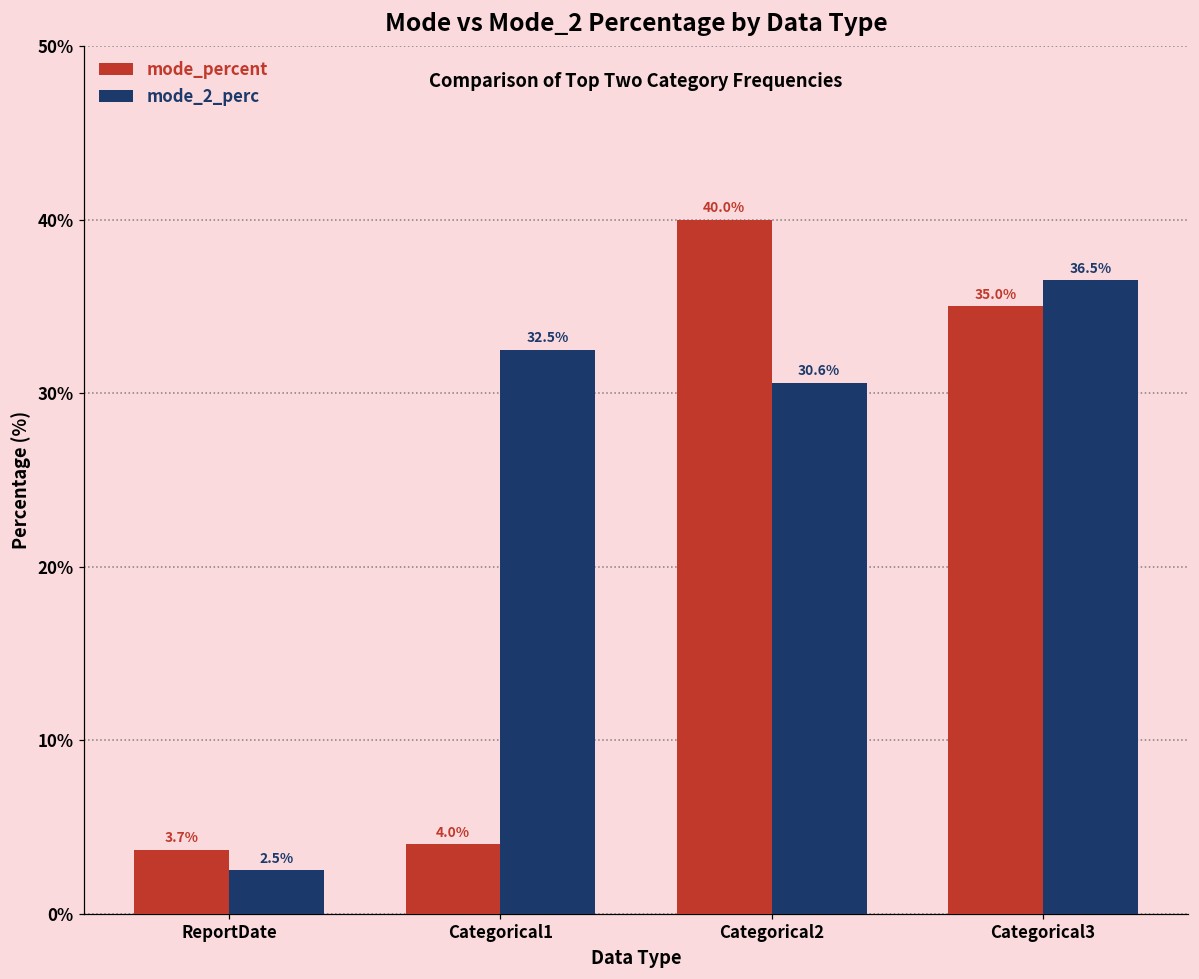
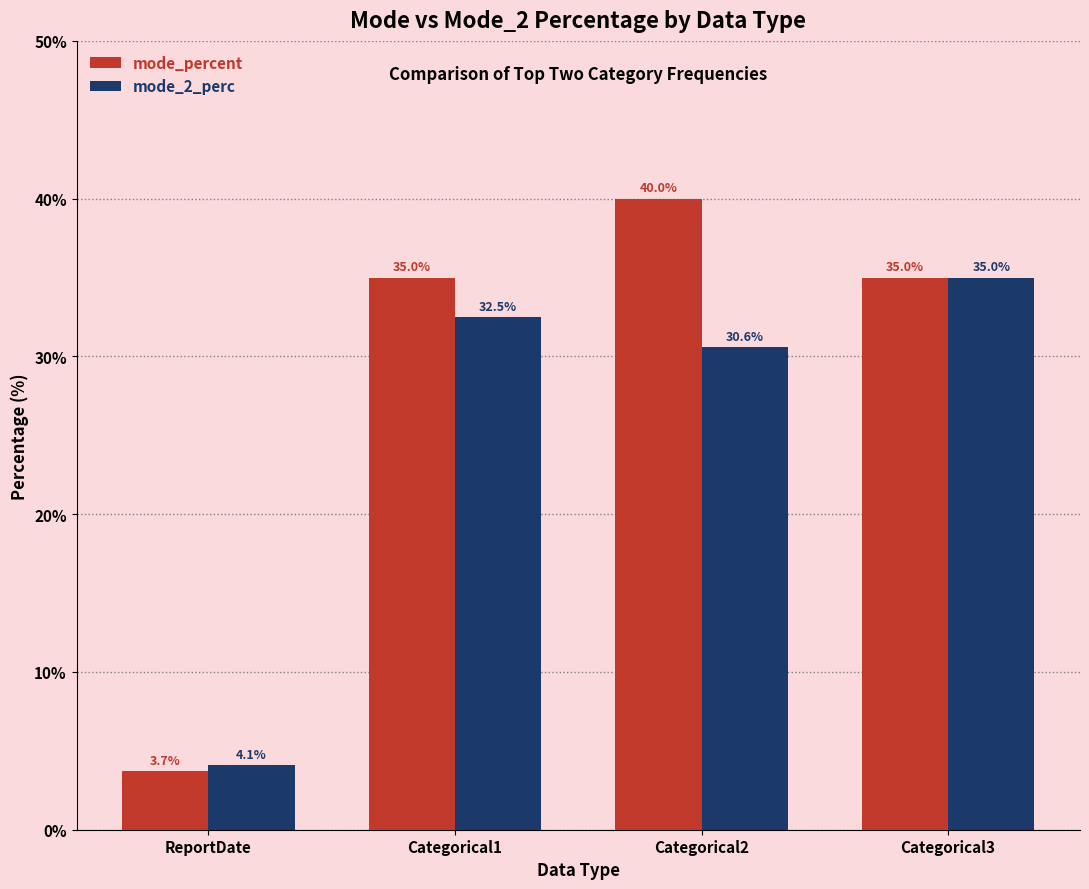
mode_2_perc, ReportDate: 2.5% -> 4.1%
mode_percent, Categorical1: 4.0% -> 35.0%
mode_2_perc, Categorical3: 36.5% -> 35.0%
